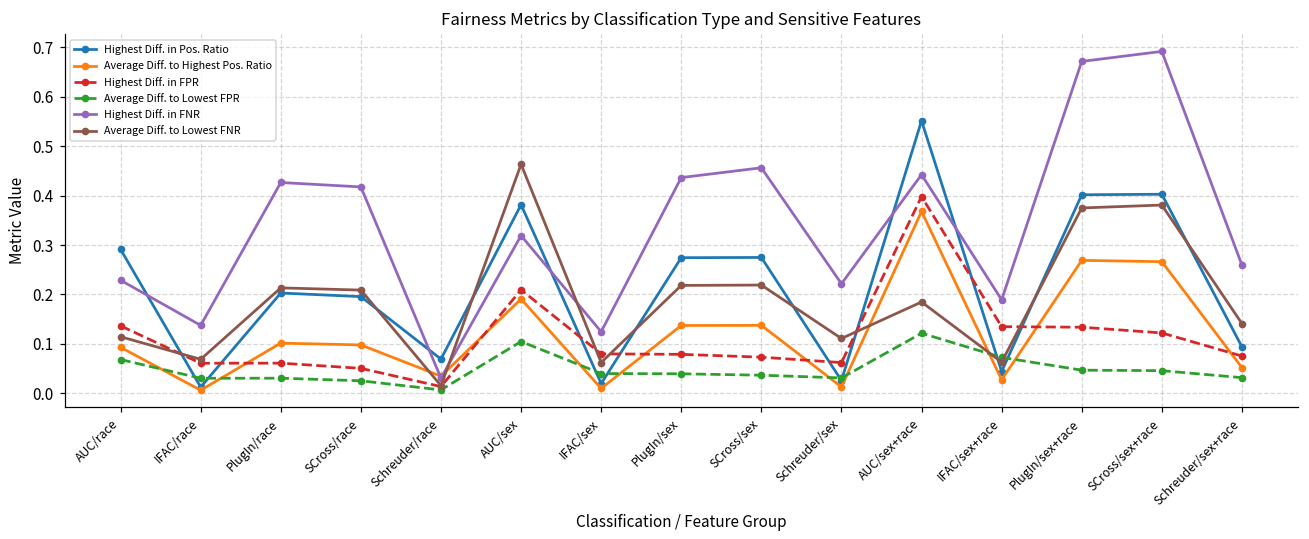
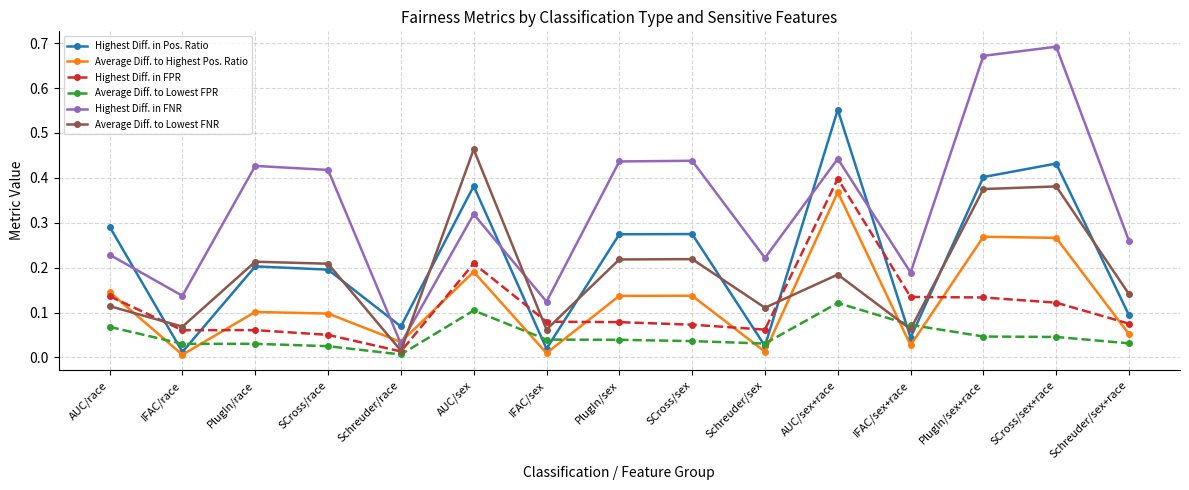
Average Diff. to Highest Pos. Ratio, AUC/race: 0.09 -> 0.15
Highest Diff. in FNR, SCross/sex: 0.46 -> 0.44
Highest Diff. in Pos. Ratio, SCross/sex+race: 0.40 -> 0.43
